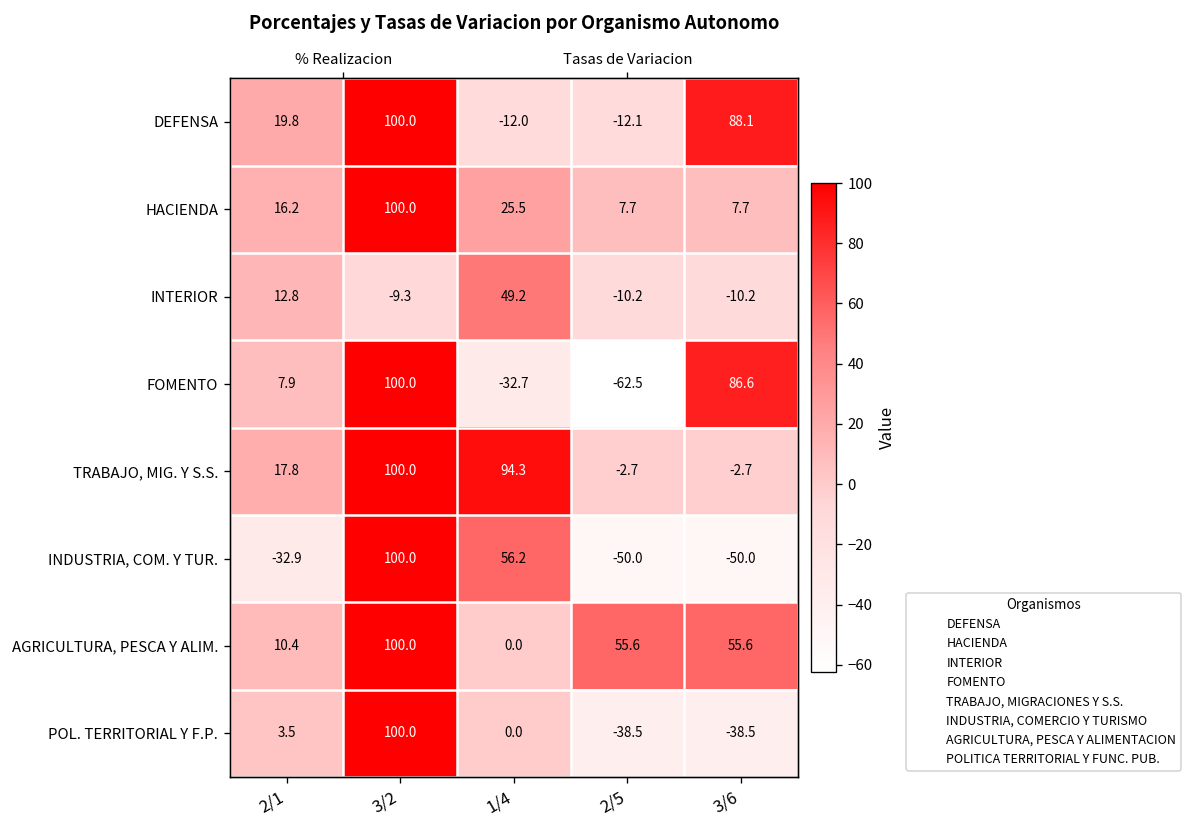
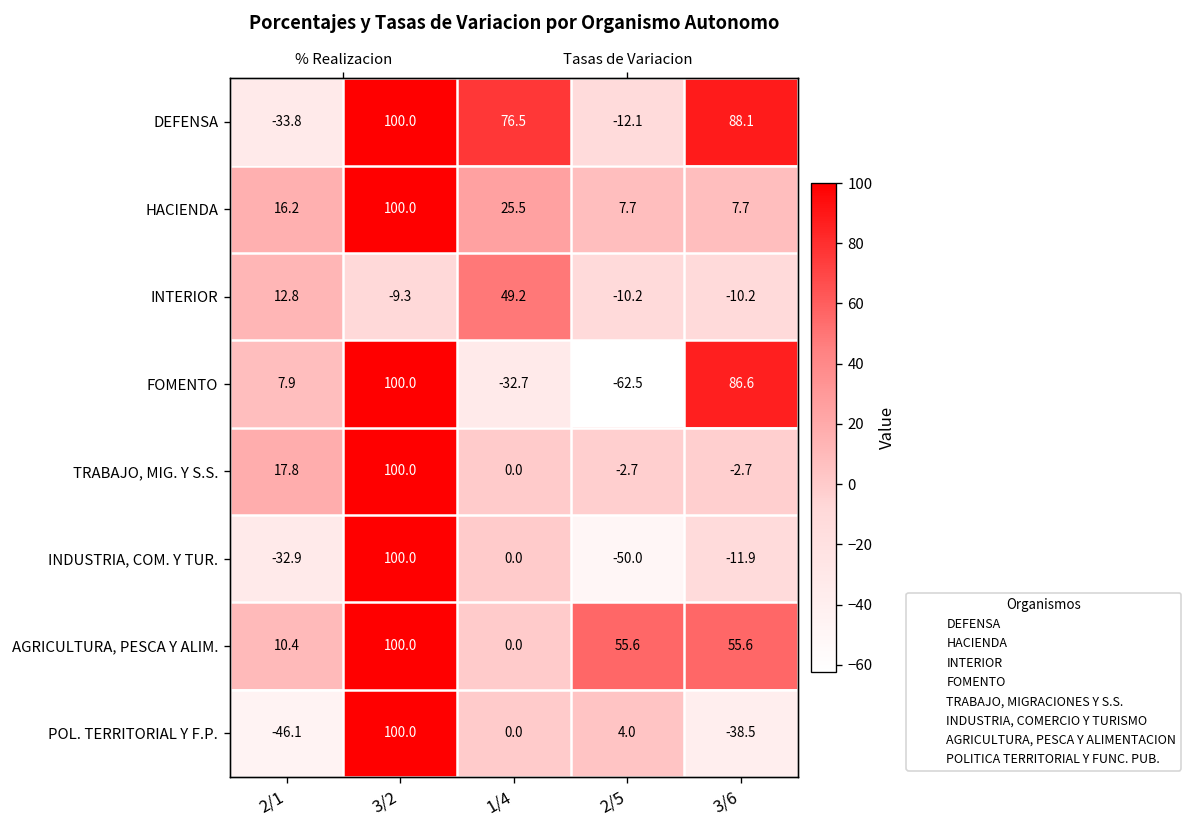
DEFENSA, 2/1: 19.8 -> -33.8
DEFENSA, 1/4: -12.0 -> 76.5
TRABAJO, MIG. Y S.S., 1/4: 94.3 -> 0.0
INDUSTRIA, COM. Y TUR., 1/4: 56.2 -> 0.0
INDUSTRIA, COM. Y TUR., 3/6: -50.0 -> -11.9
POL. TERRITORIAL Y F.P., 2/1: 3.5 -> -46.1
POL. TERRITORIAL Y F.P., 2/5: -38.5 -> 4.0
